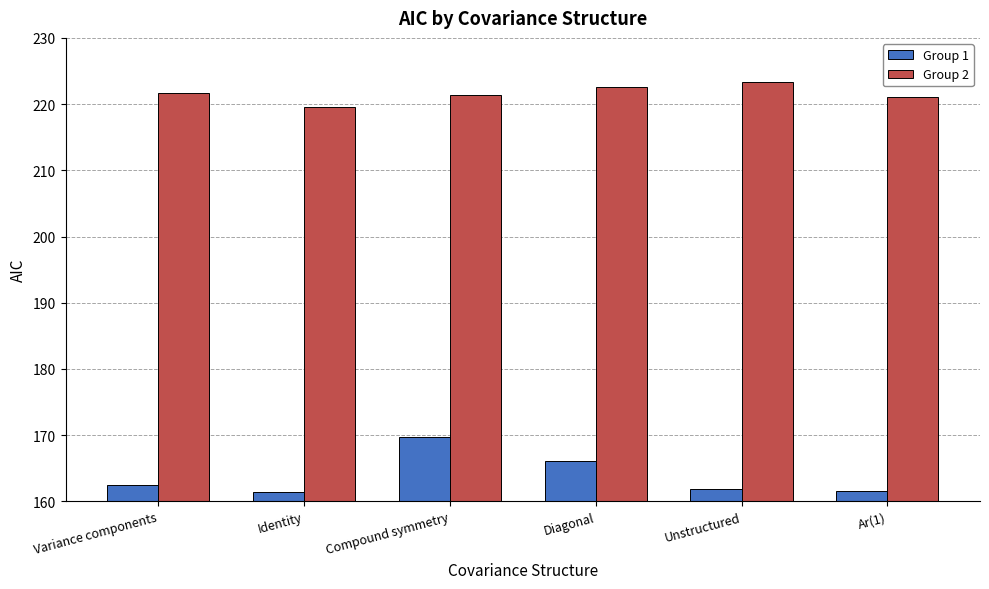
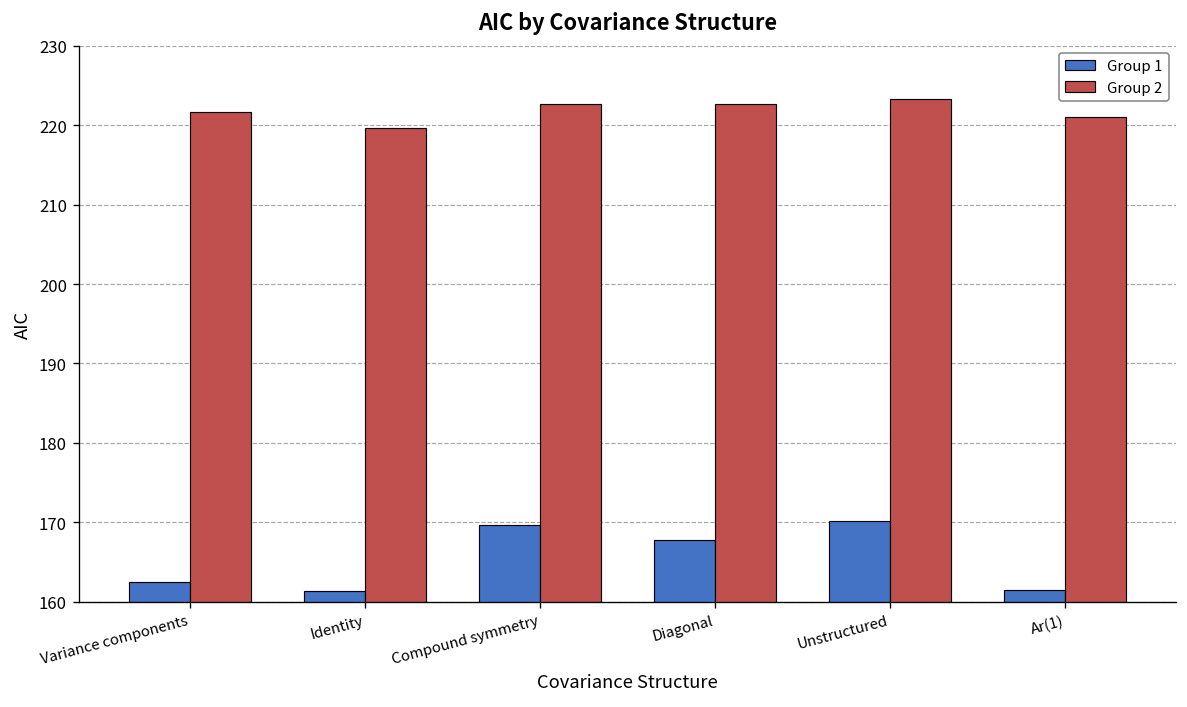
Group 2, Compound symmetry: 221 -> 223
Group 1, Diagonal: 166 -> 168
Group 1, Unstructured: 162 -> 170
